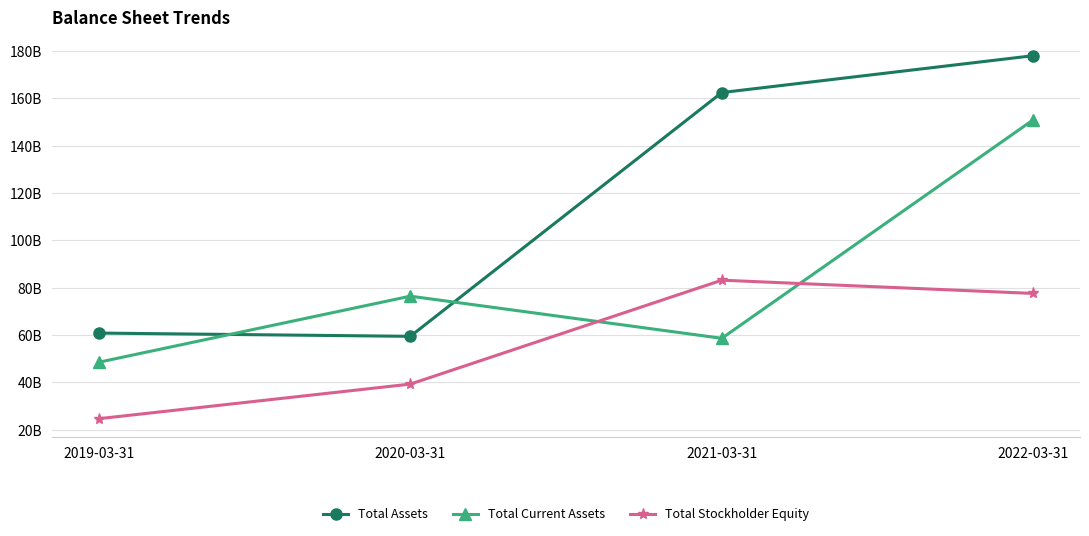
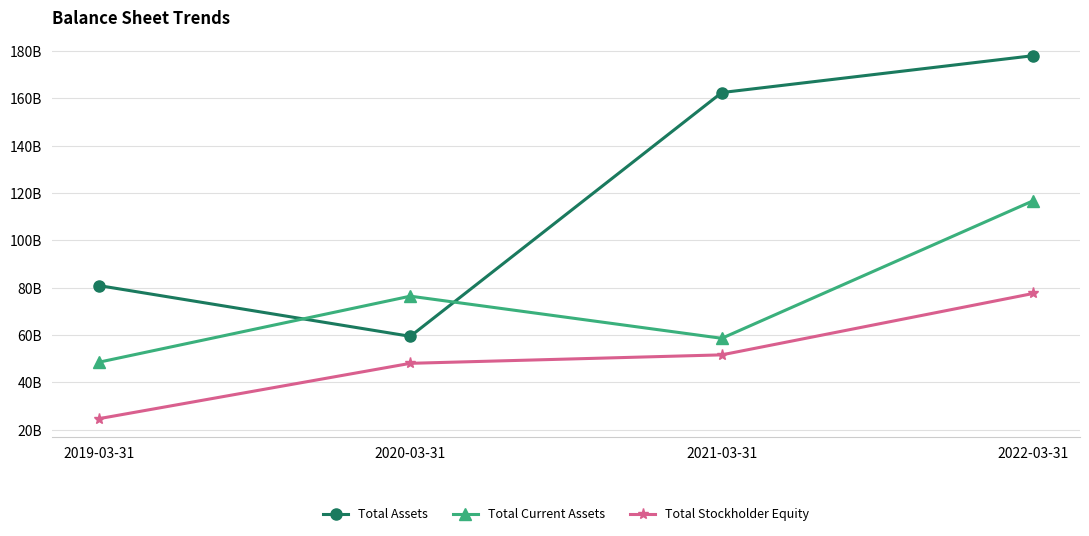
Total Assets, 2019-03-31: 61000000000 -> 81000000000
Total Stockholder Equity, 2020-03-31: 39000000000 -> 48000000000
Total Stockholder Equity, 2021-03-31: 83000000000 -> 52000000000
Total Current Assets, 2022-03-31: 151000000000 -> 117000000000
